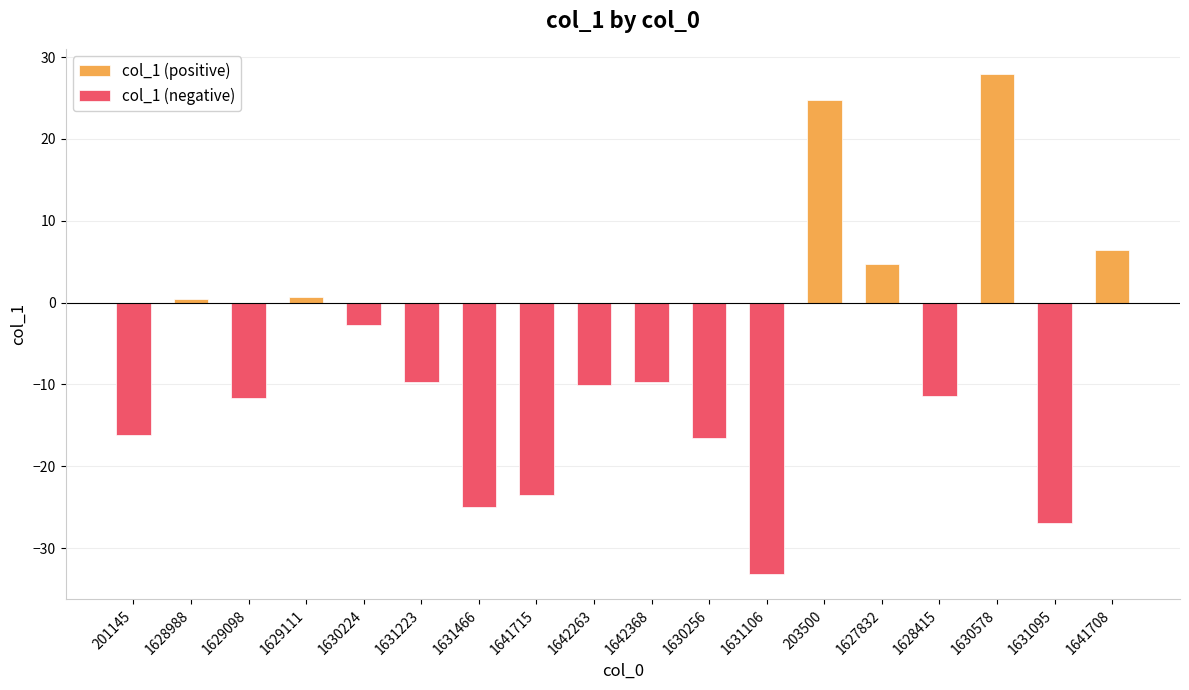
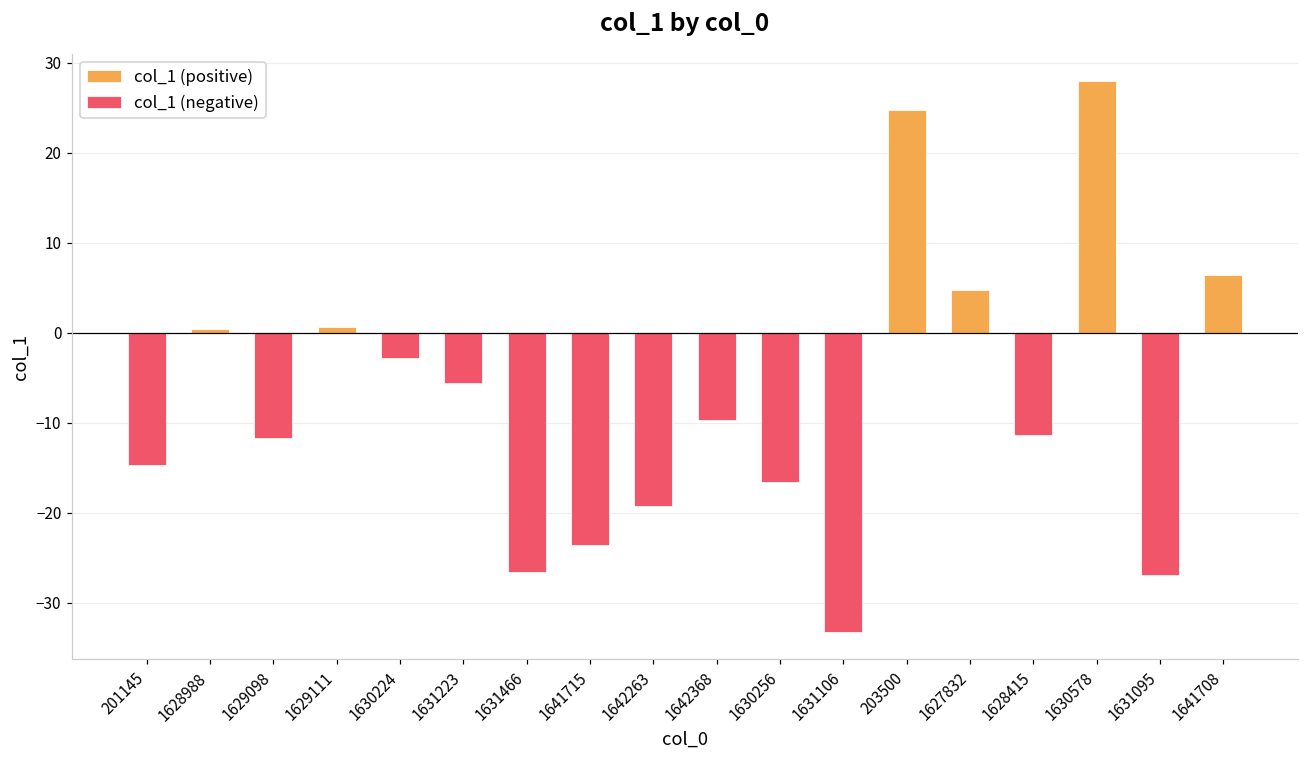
col_1 (negative), 201145: -16 -> -15
col_1 (negative), 1631223: -10 -> -6
col_1 (negative), 1631466: -25 -> -27
col_1 (negative), 1642263: -10 -> -19
